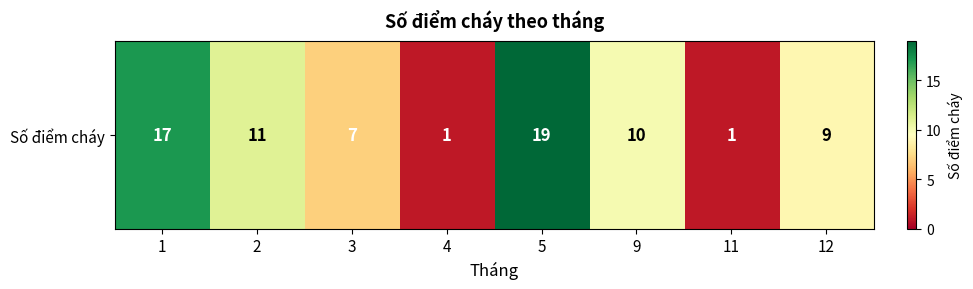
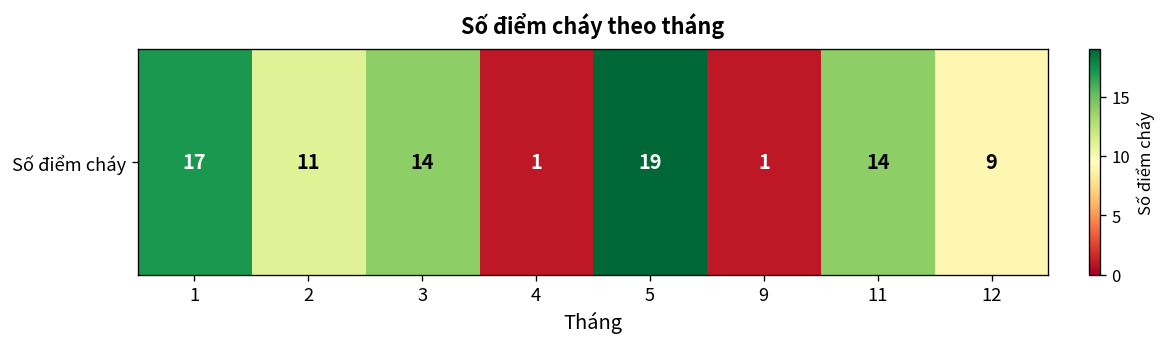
Số điểm cháy, 3: 7 -> 14
Số điểm cháy, 9: 10 -> 1
Số điểm cháy, 11: 1 -> 14
